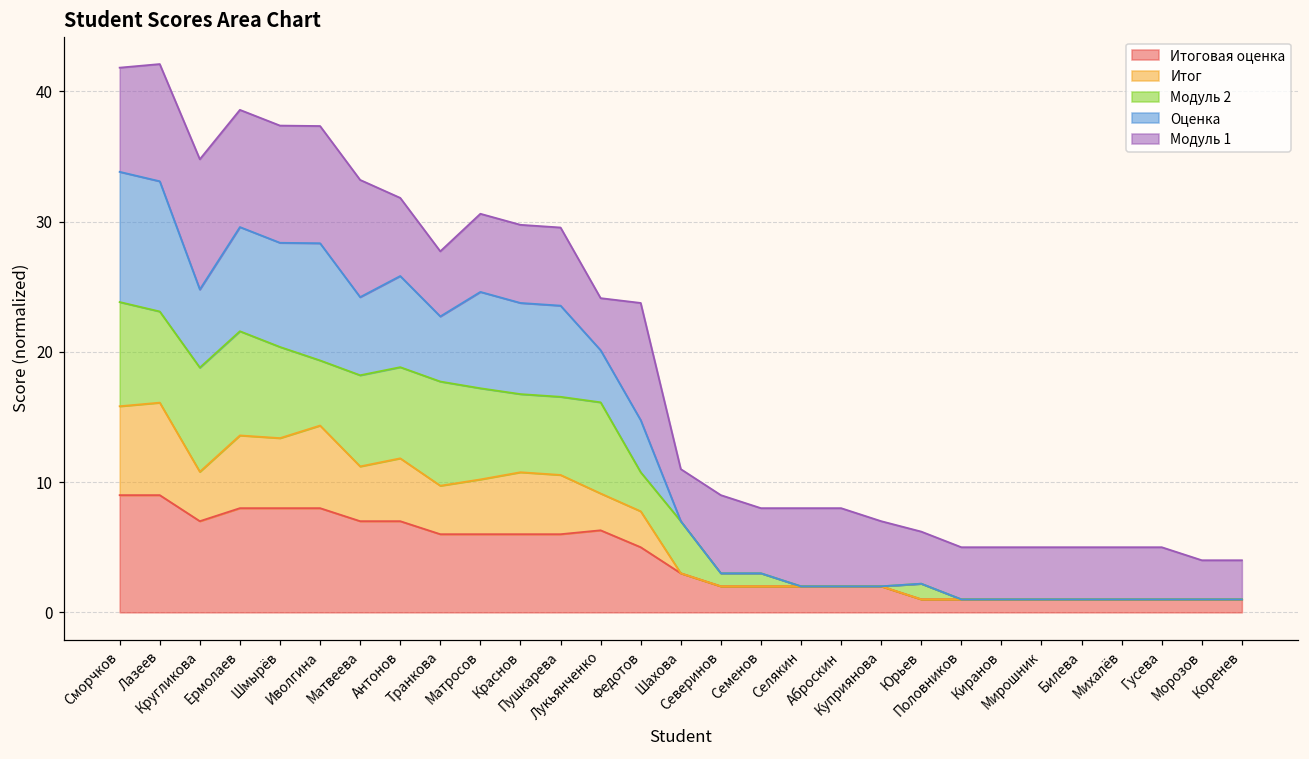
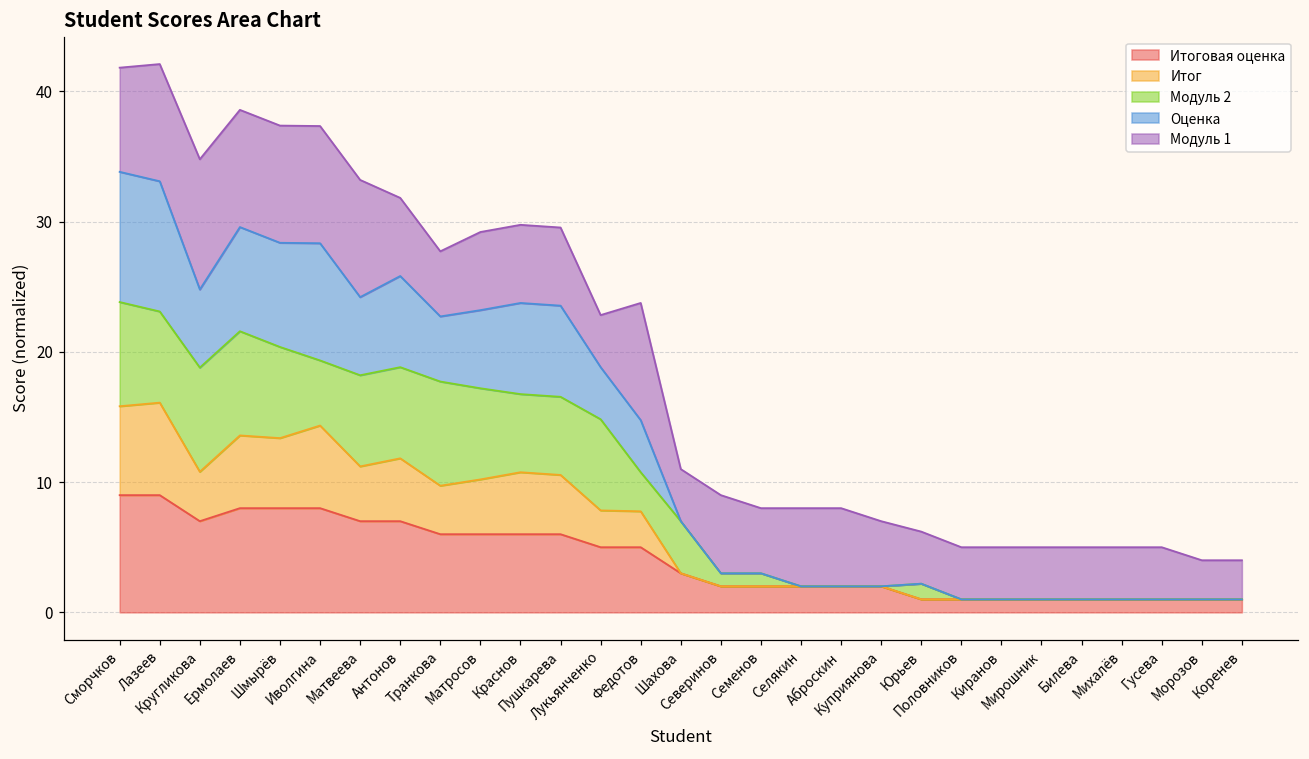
Оценка, Матросов: 7.4 -> 6.0
Итоговая оценка, Лукьянченко: 6.3 -> 5.0
